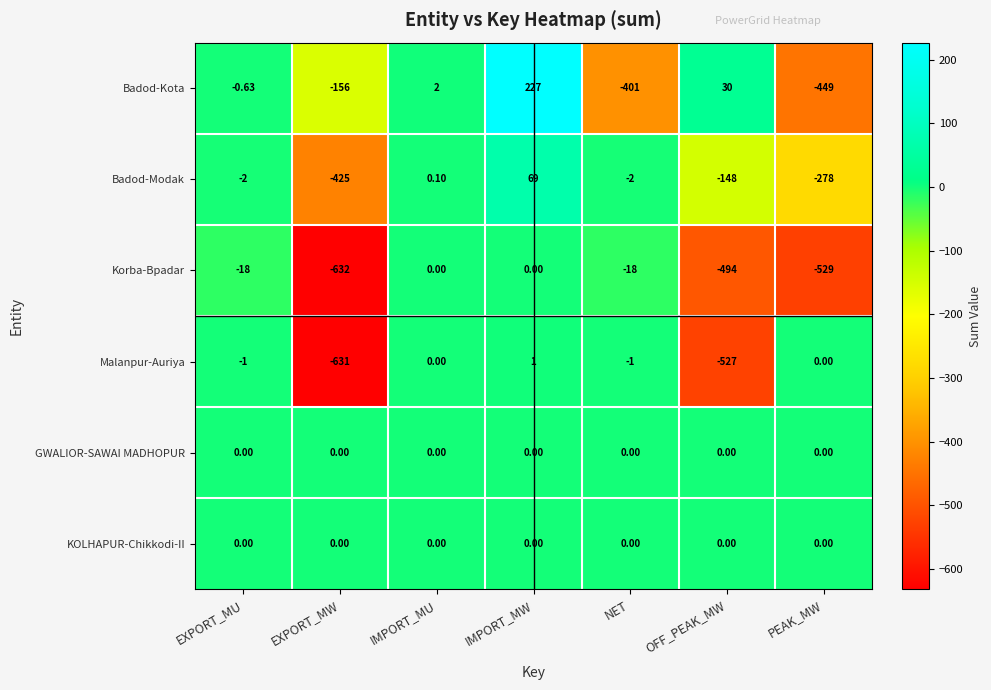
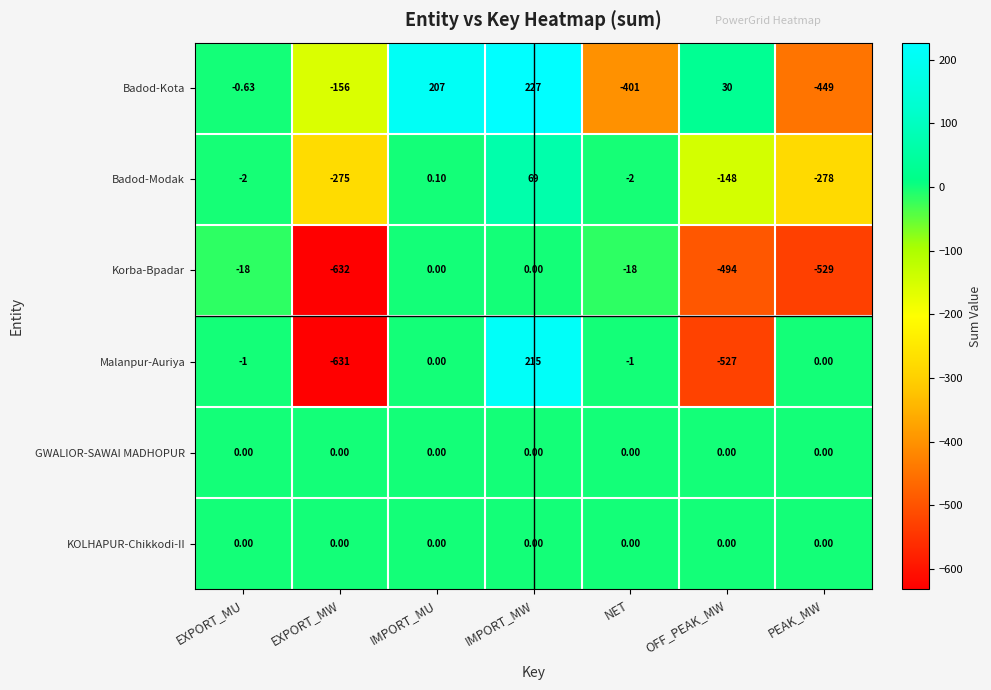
Badod-Kota, IMPORT_MU: 2 -> 207
Badod-Modak, EXPORT_MW: -425 -> -275
Malanpur-Auriya, IMPORT_MW: 1 -> 215
